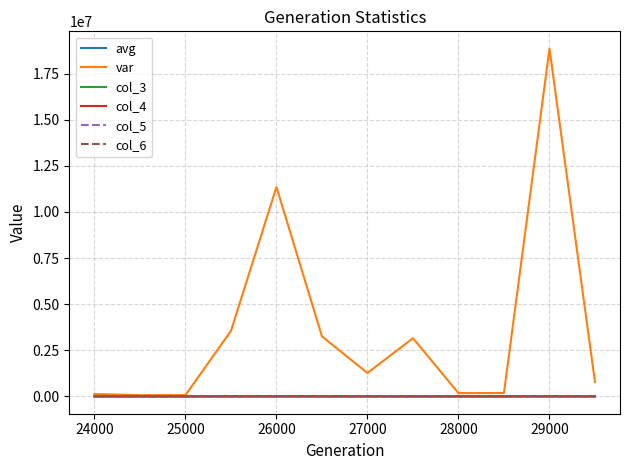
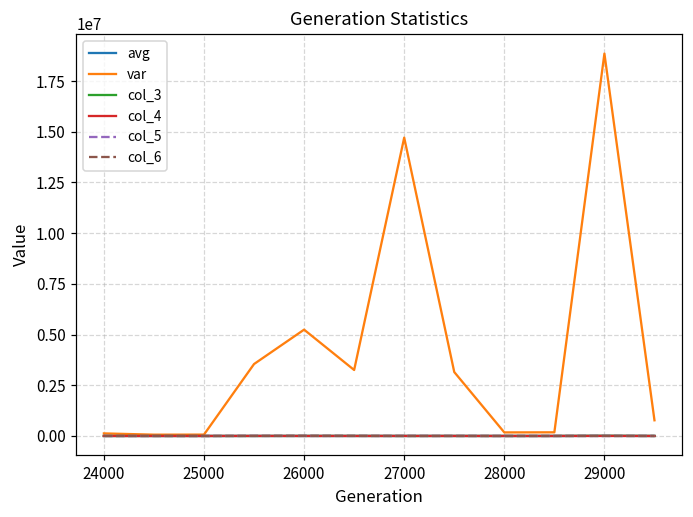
var, 26000: 11400000 -> 5200000
var, 27000: 1300000 -> 14700000
